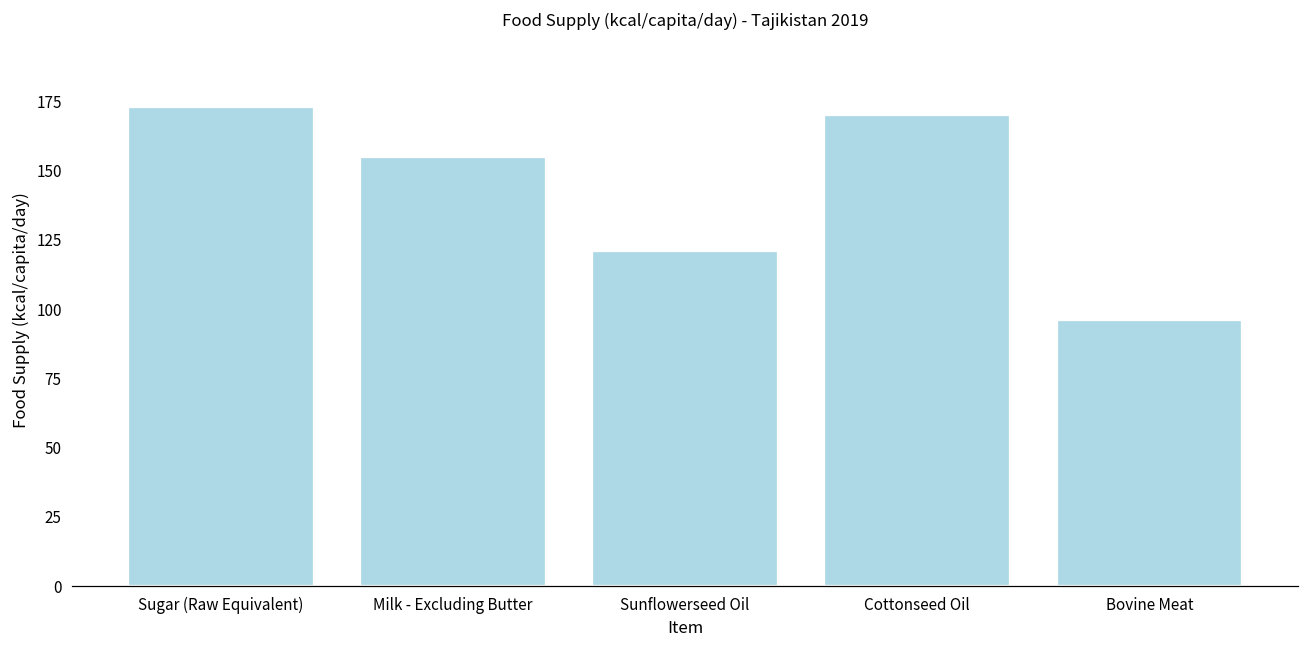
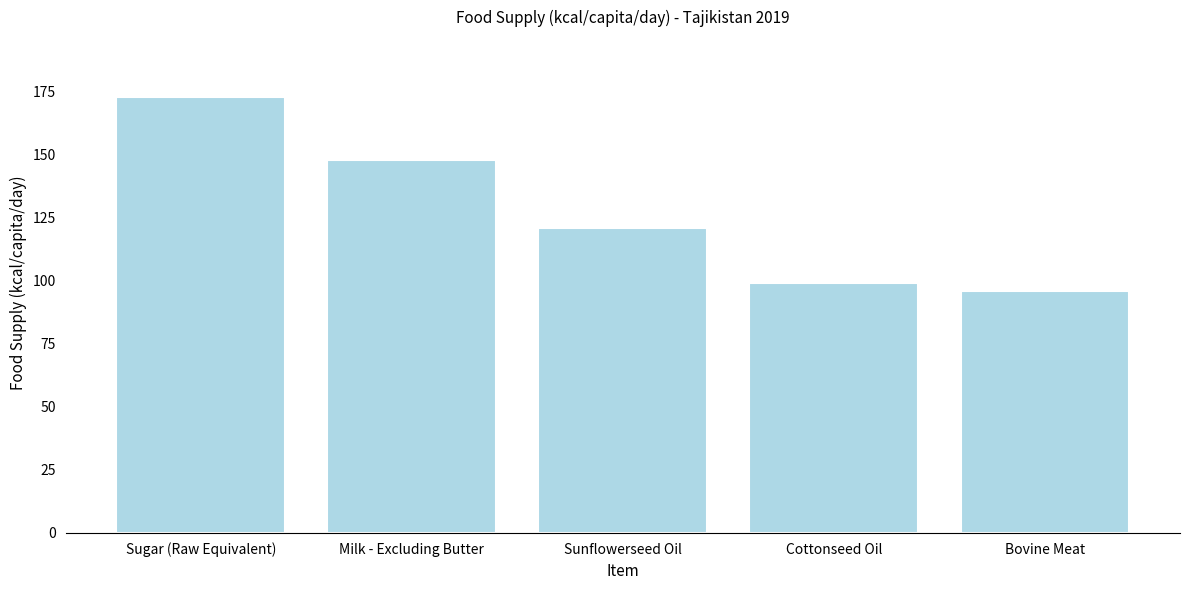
Milk - Excluding Butter: 155 -> 148
Cottonseed Oil: 170 -> 99
